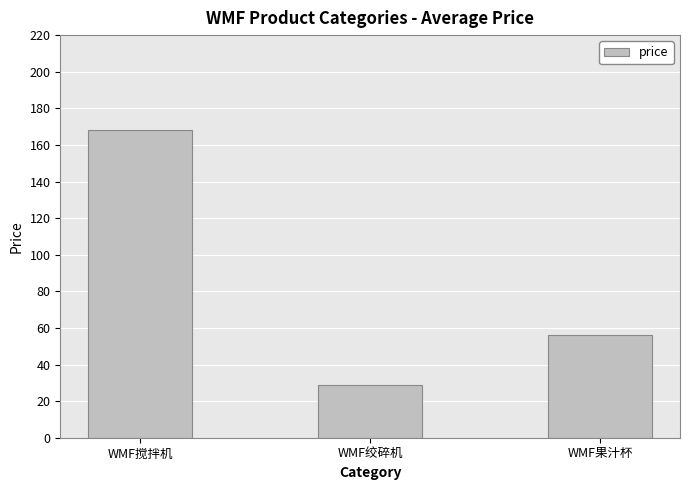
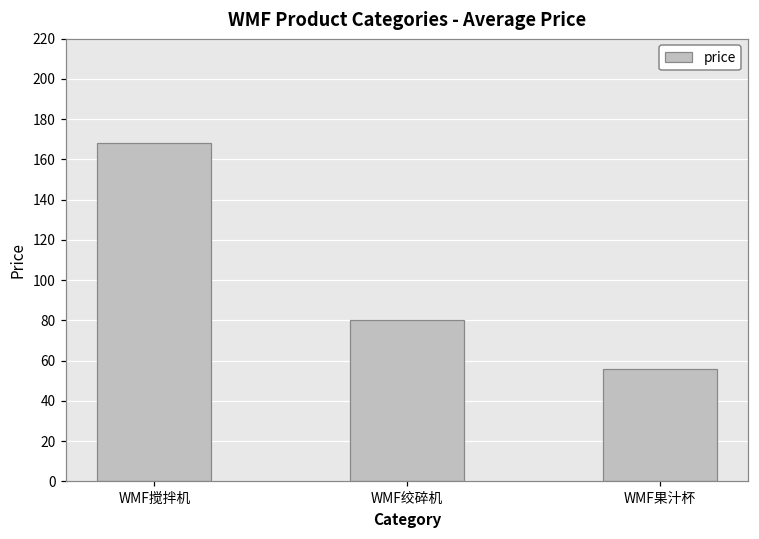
WMF绞碎机: 29 -> 80
